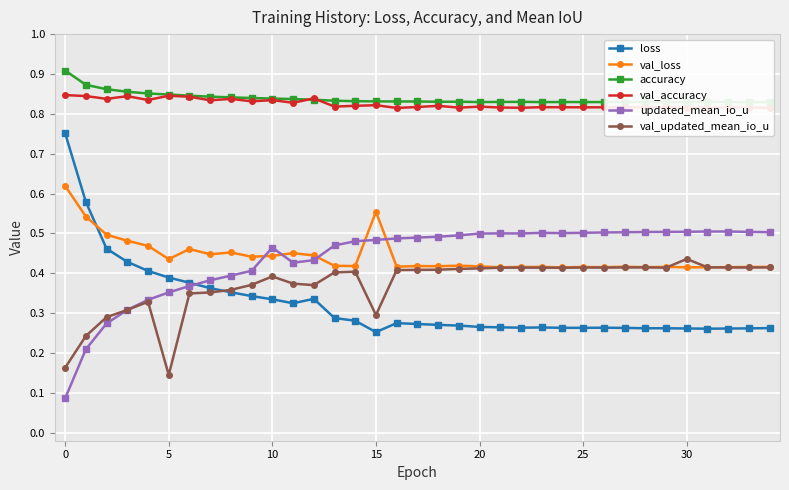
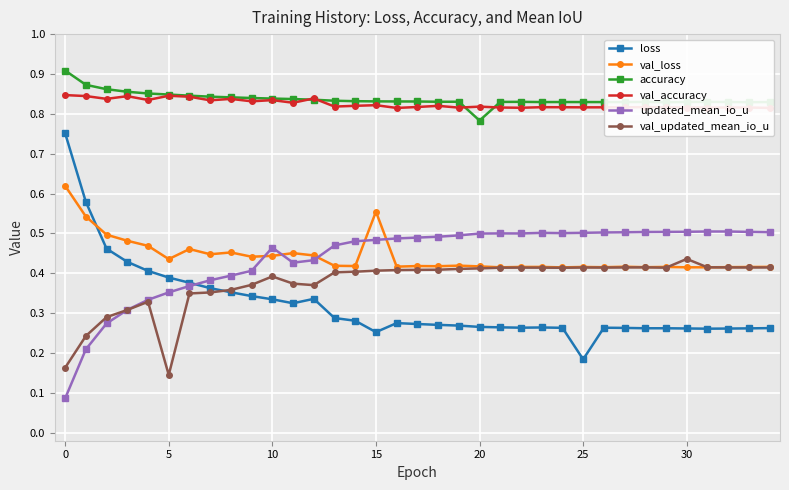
val_updated_mean_io_u, 15: 0.30 -> 0.41
accuracy, 20: 0.83 -> 0.78
loss, 25: 0.26 -> 0.18
